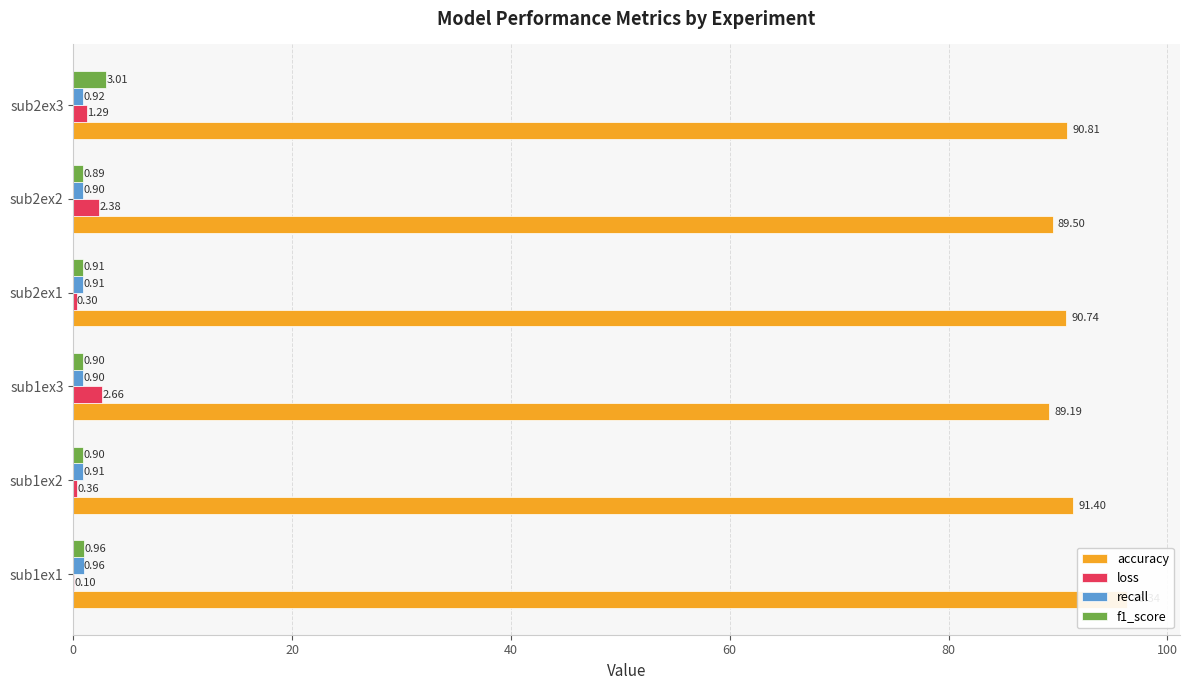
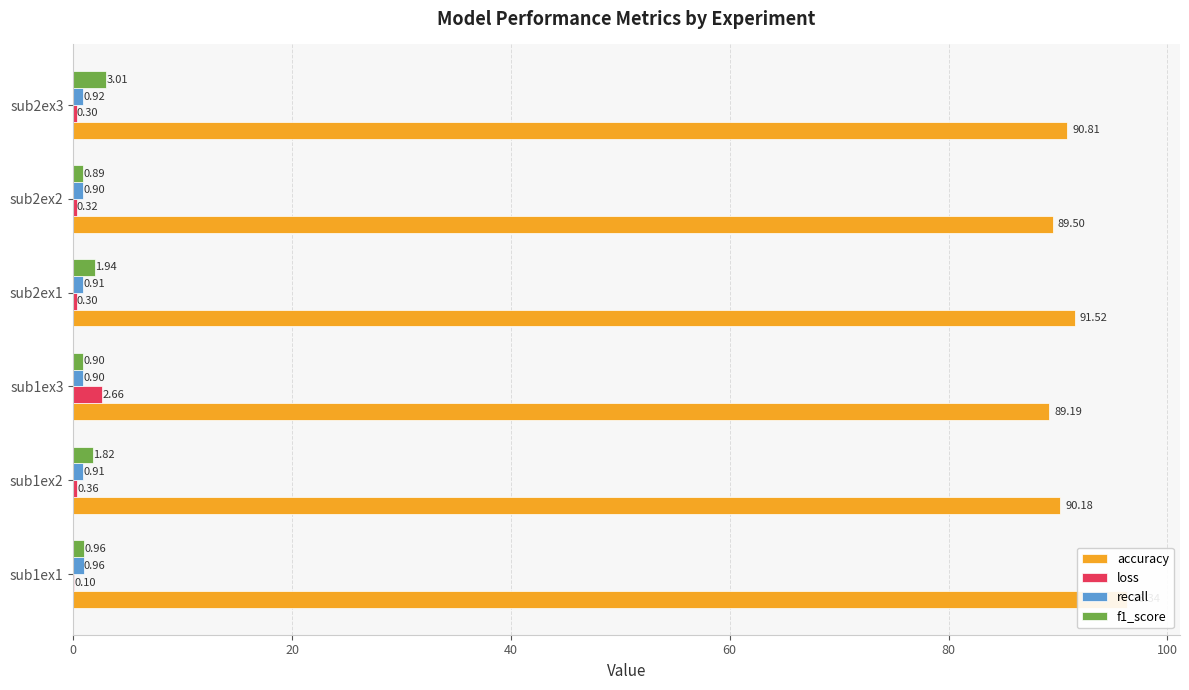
loss, sub2ex3: 1.29 -> 0.30
loss, sub2ex2: 2.38 -> 0.32
f1_score, sub2ex1: 0.91 -> 1.94
accuracy, sub2ex1: 90.74 -> 91.52
f1_score, sub1ex2: 0.90 -> 1.82
accuracy, sub1ex2: 91.40 -> 90.18
